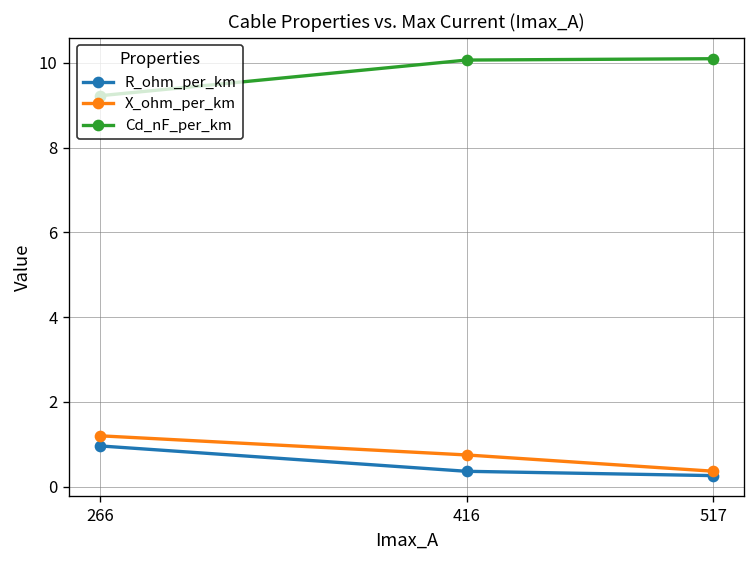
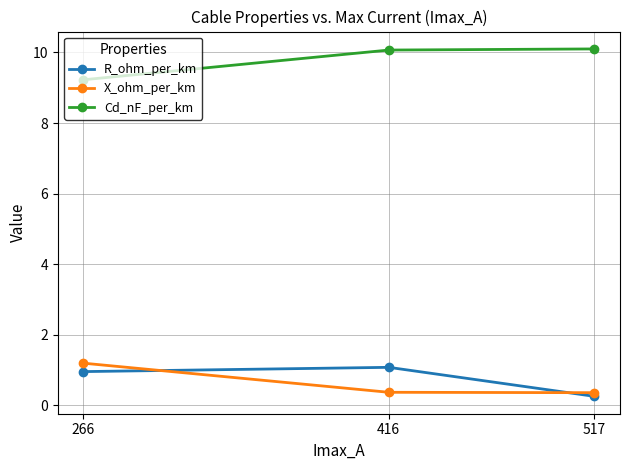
R_ohm_per_km, 416: 0.4 -> 1.1
X_ohm_per_km, 416: 0.7 -> 0.4
